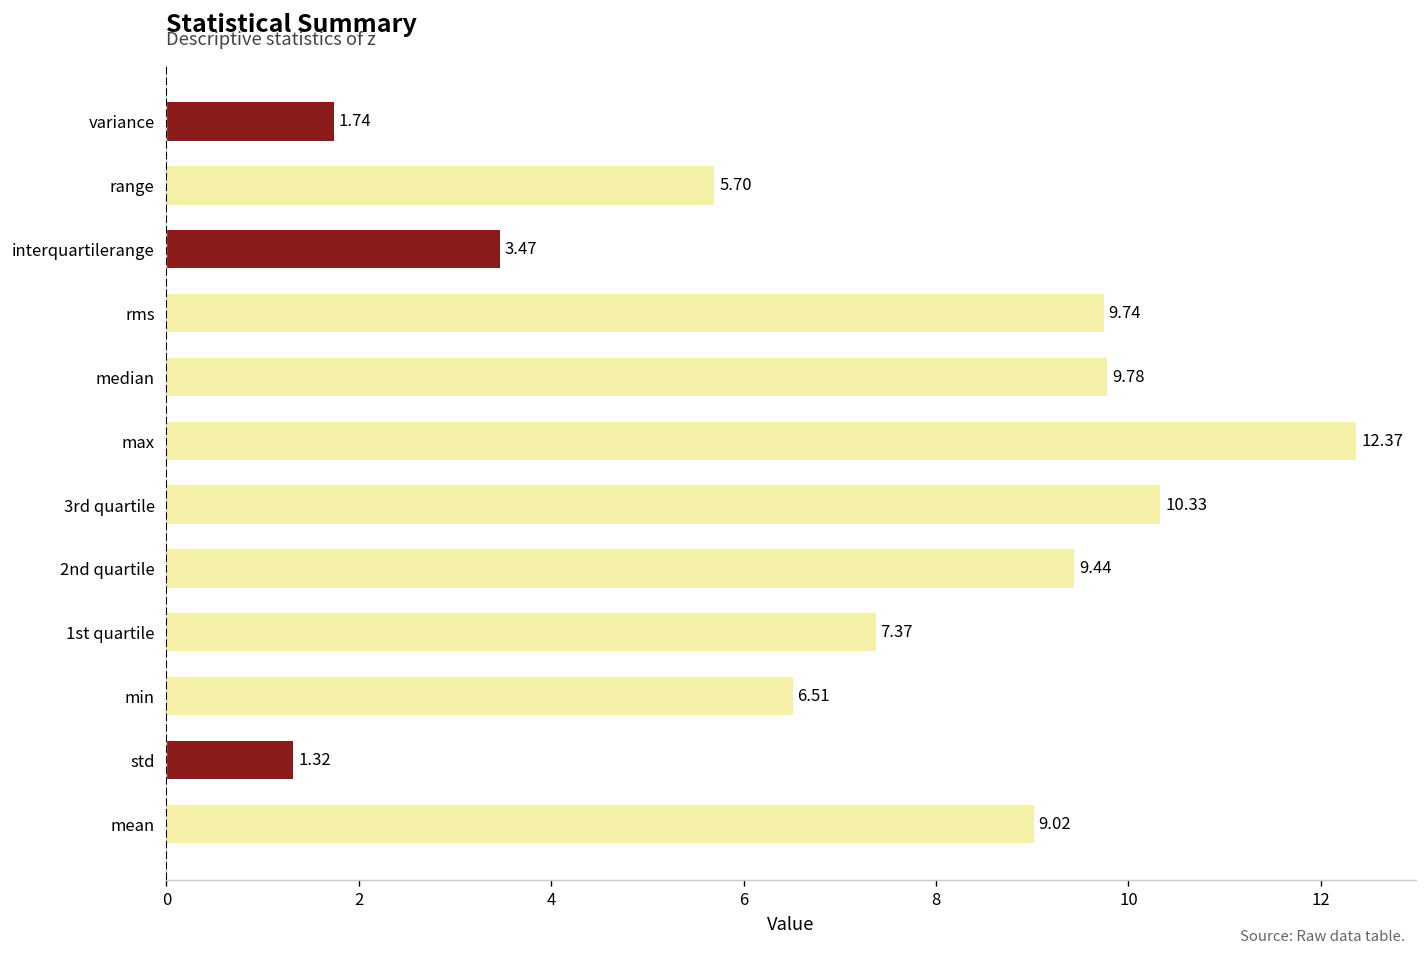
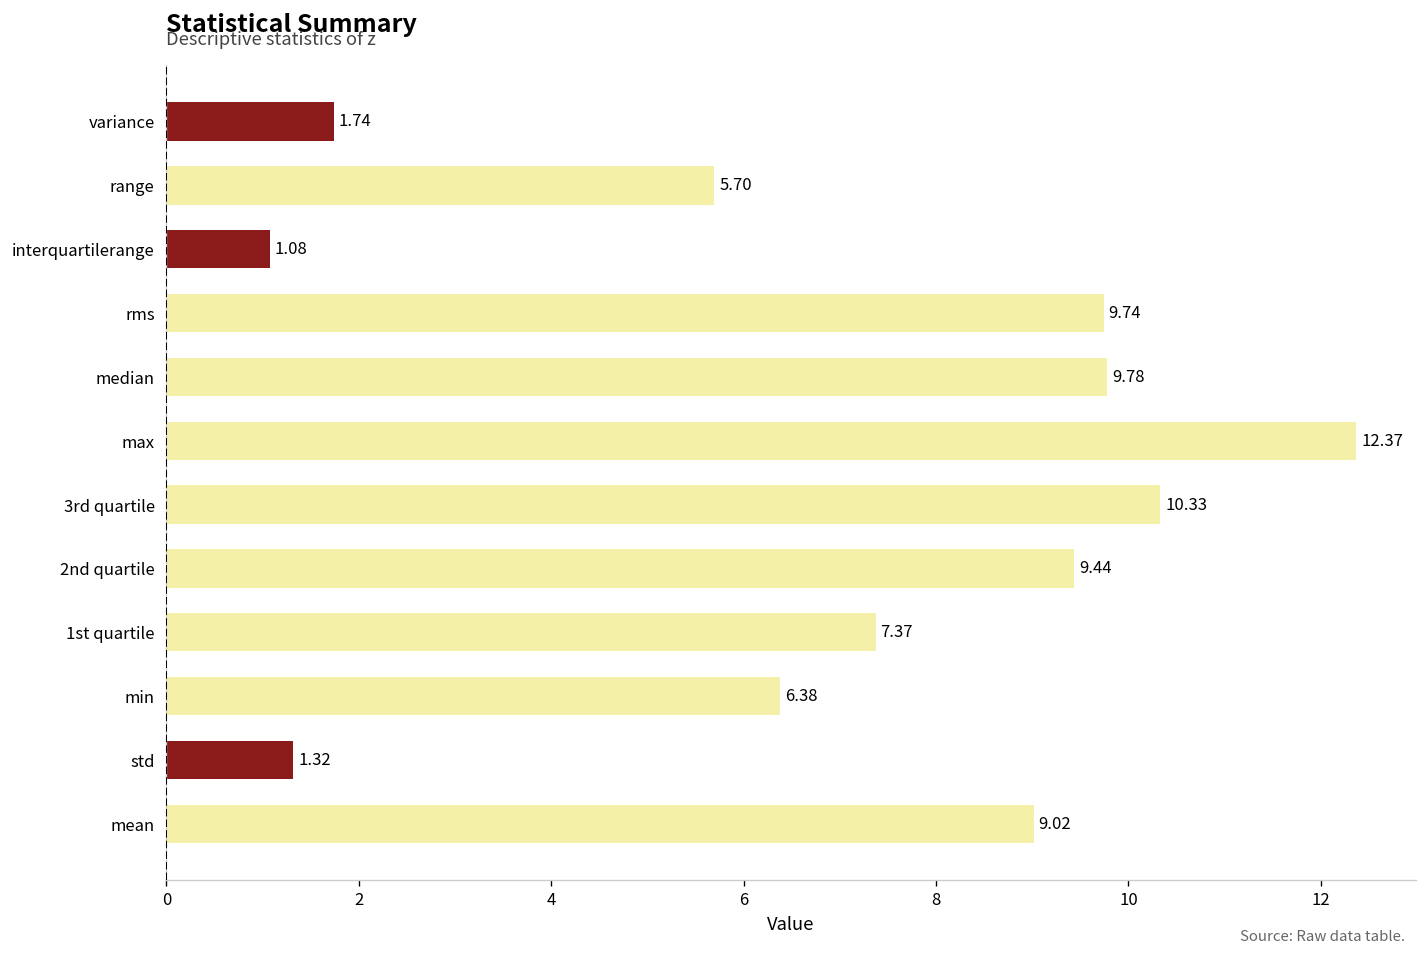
interquartilerange: 3.47 -> 1.08
min: 6.51 -> 6.38
